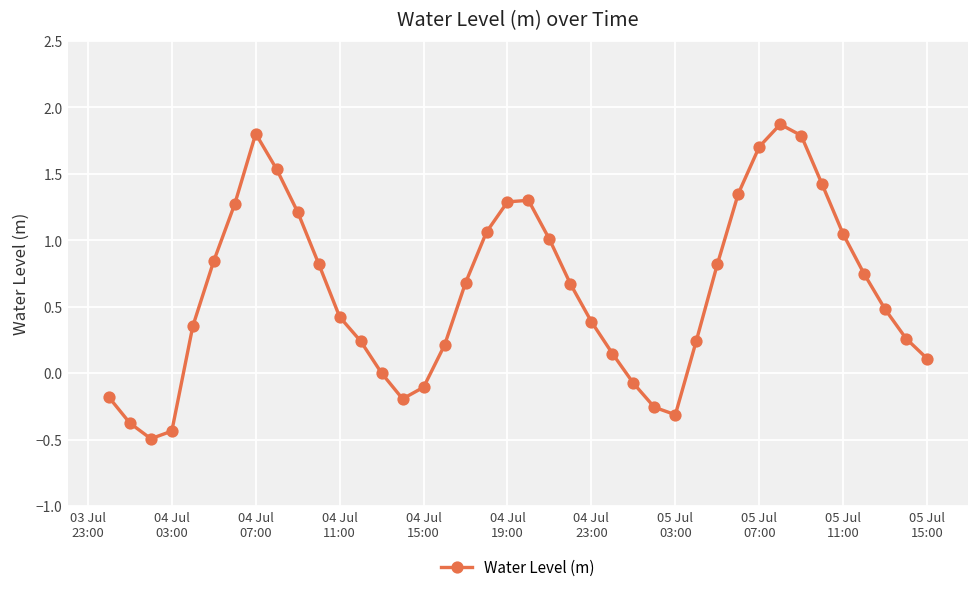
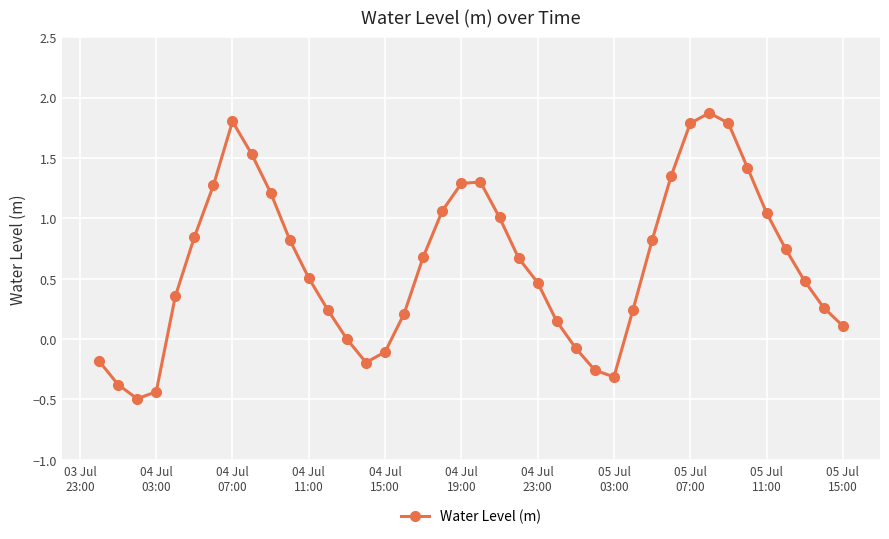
04 Jul 11:00: 0.42 -> 0.51
04 Jul 23:00: 0.39 -> 0.47
05 Jul 07:00: 1.70 -> 1.79
